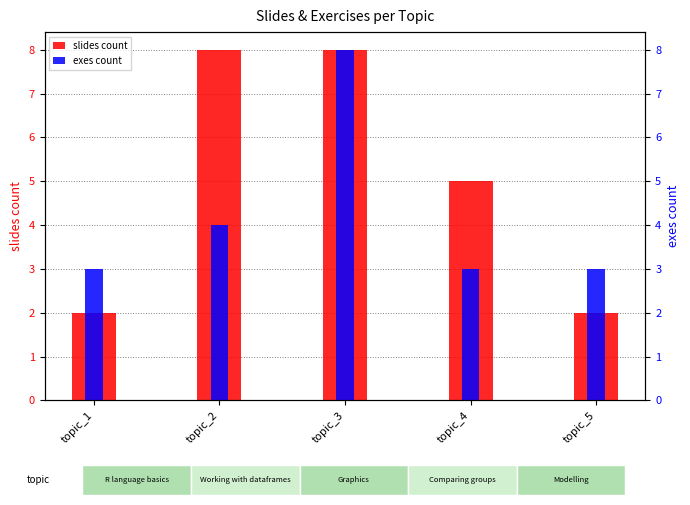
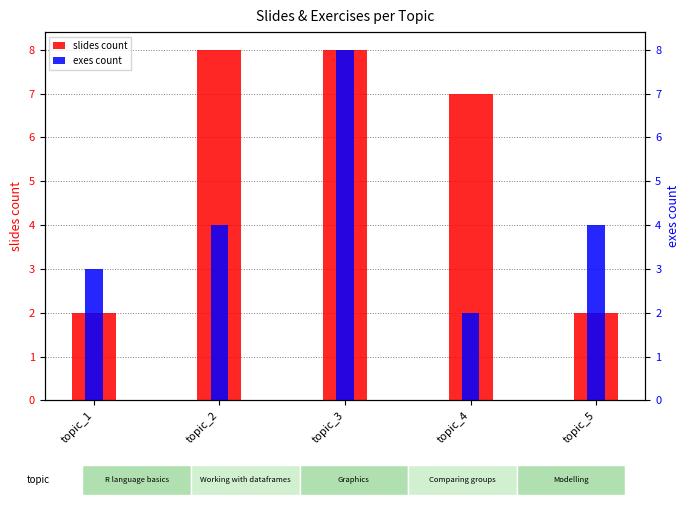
slides count, topic_4: 5 -> 7
exes count, topic_4: 3 -> 2
exes count, topic_5: 3 -> 4
